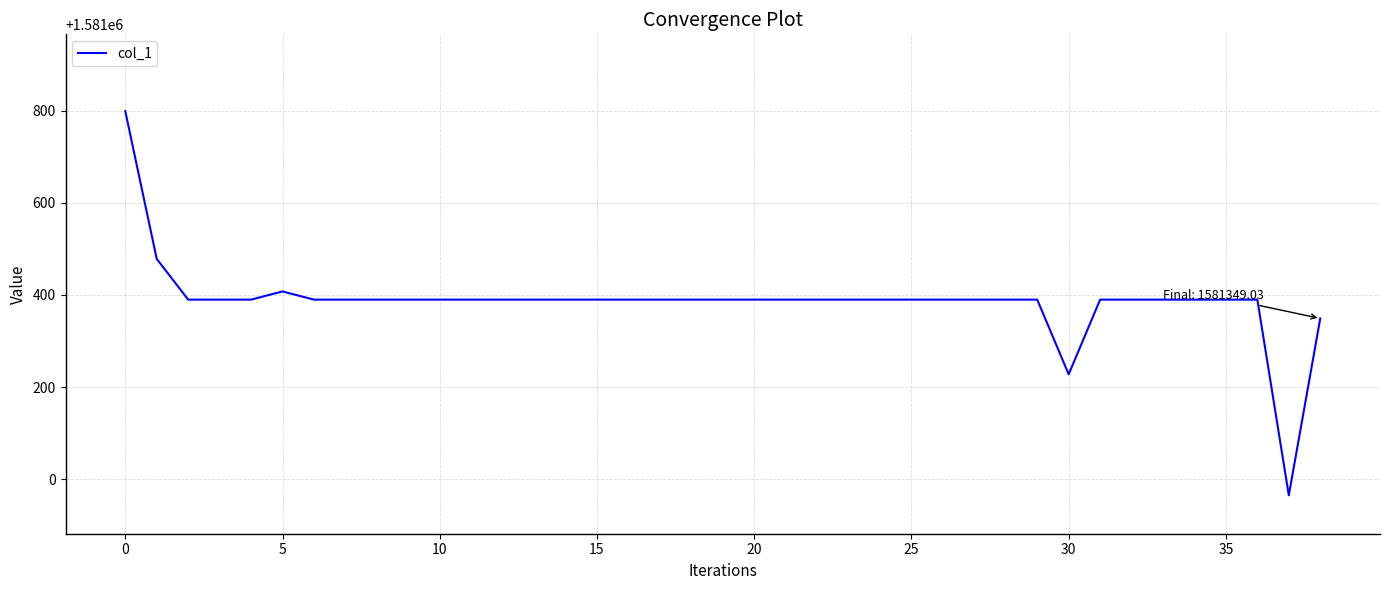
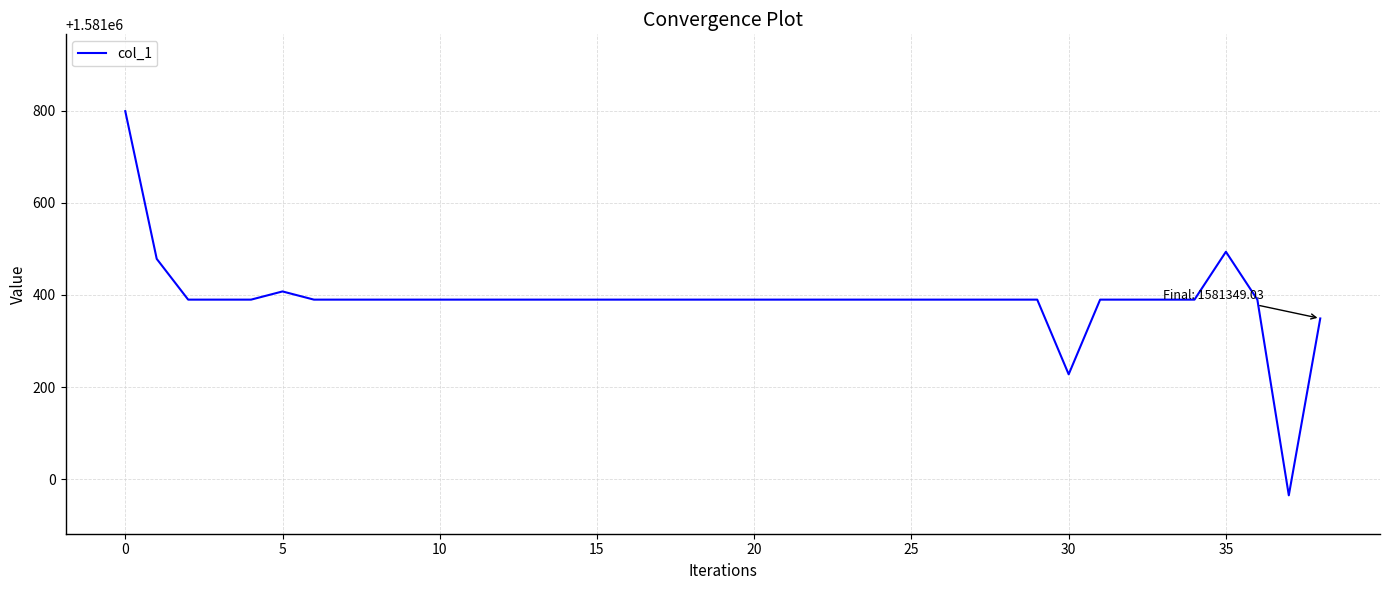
35: 1581390 -> 1581490
